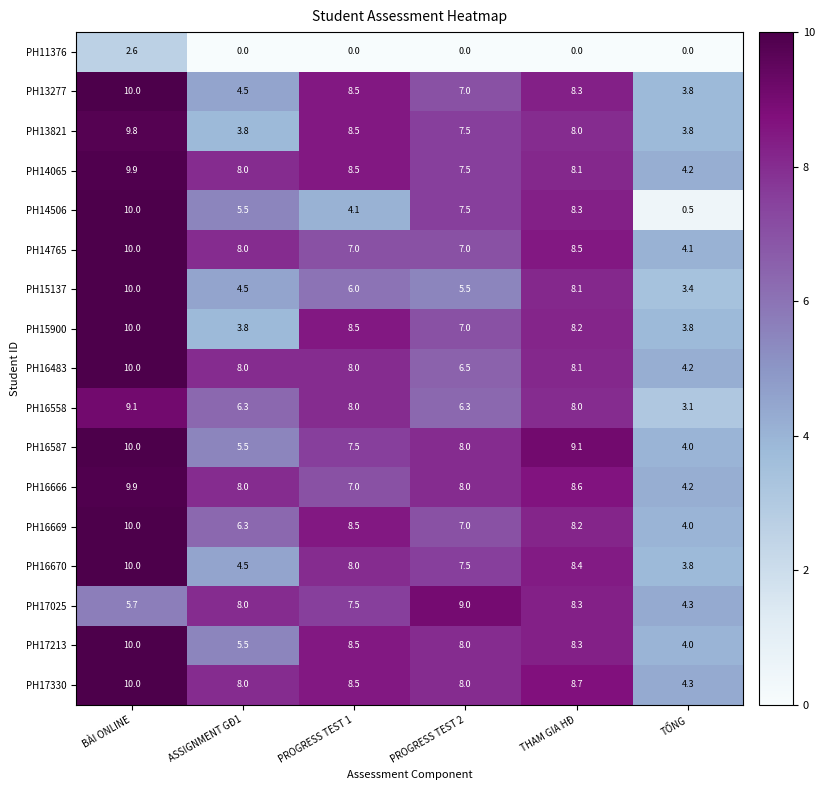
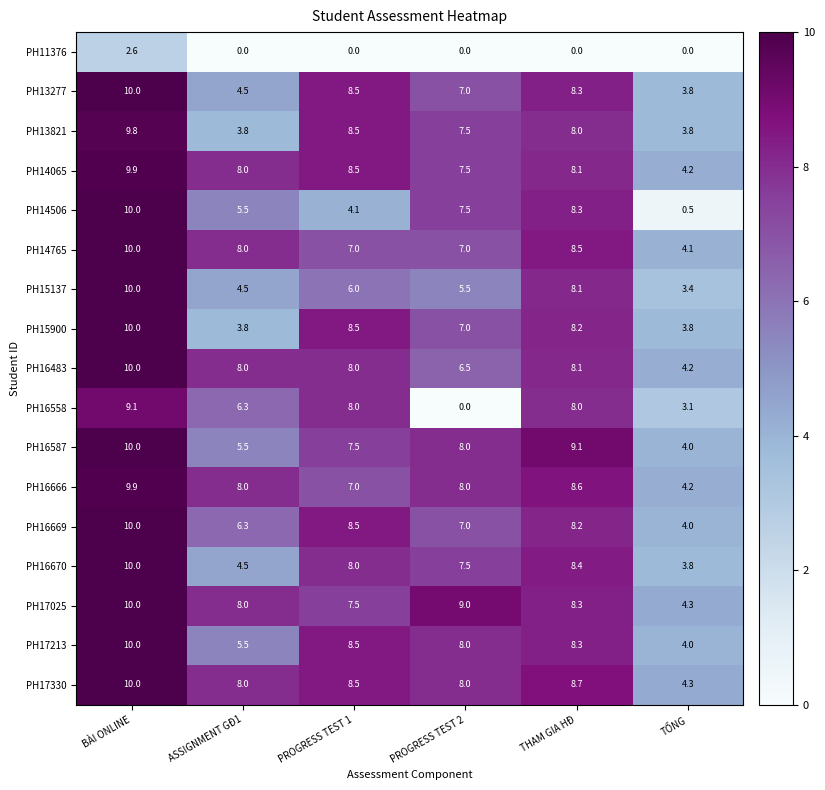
PH16558, PROGRESS TEST 2: 6.3 -> 0.0
PH17025, BÀI ONLINE: 5.7 -> 10.0
